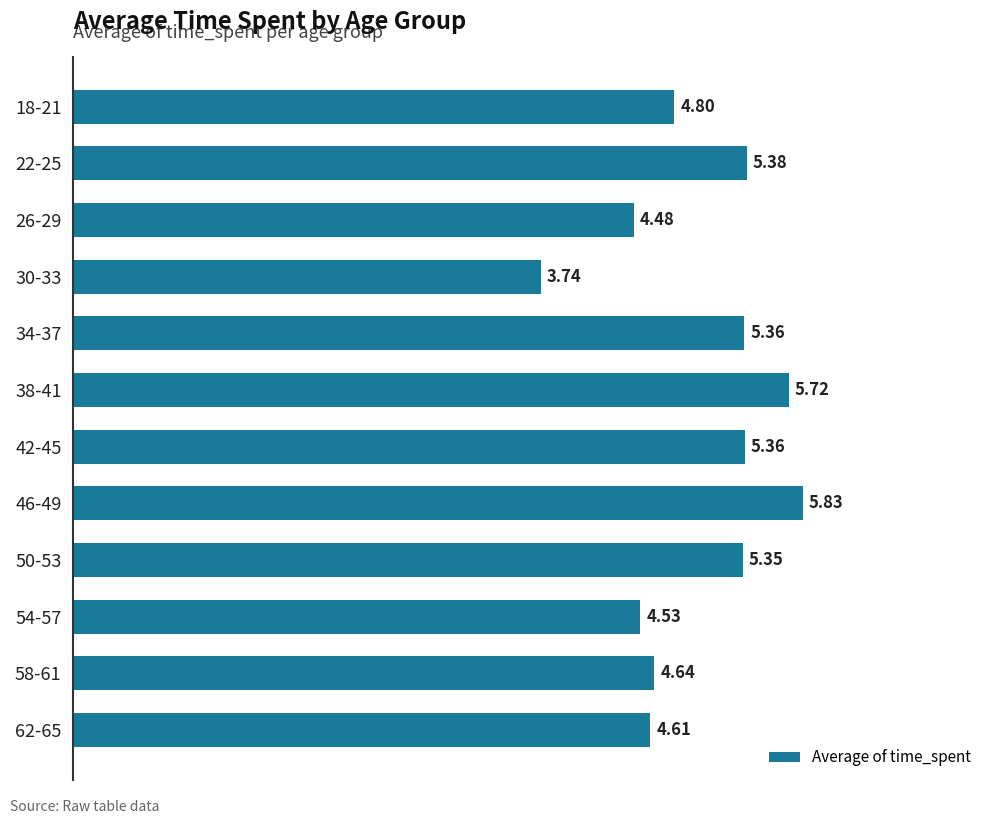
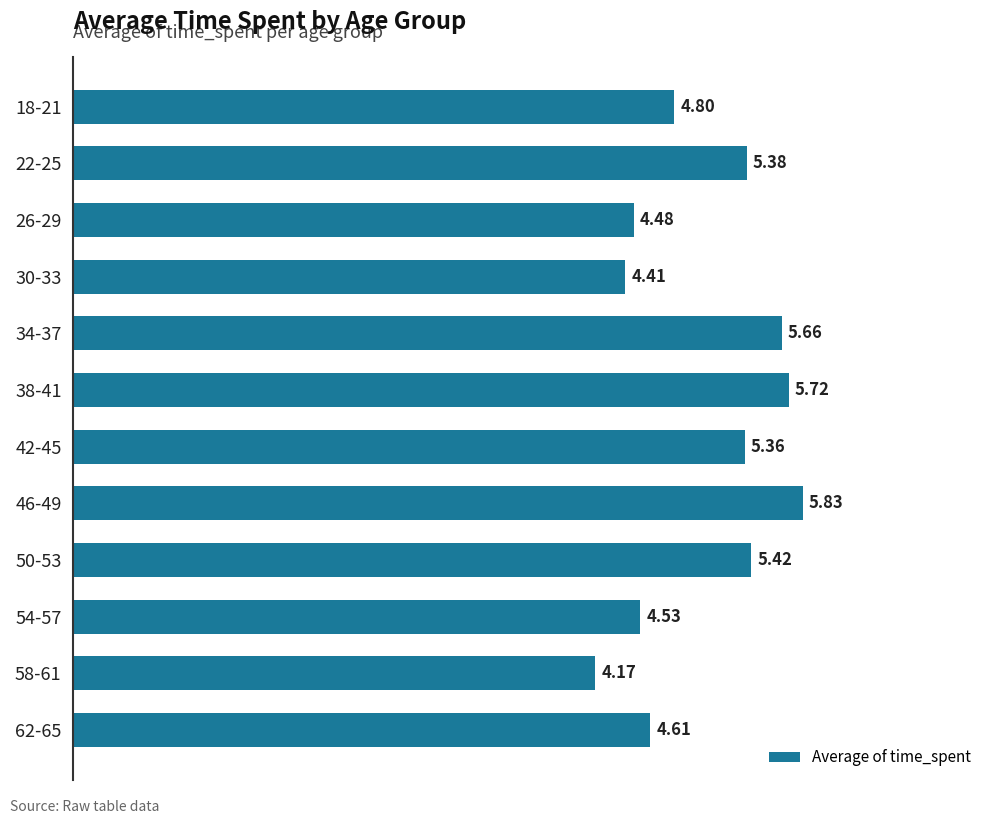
30-33: 3.74 -> 4.41
34-37: 5.36 -> 5.66
50-53: 5.35 -> 5.42
58-61: 4.64 -> 4.17
